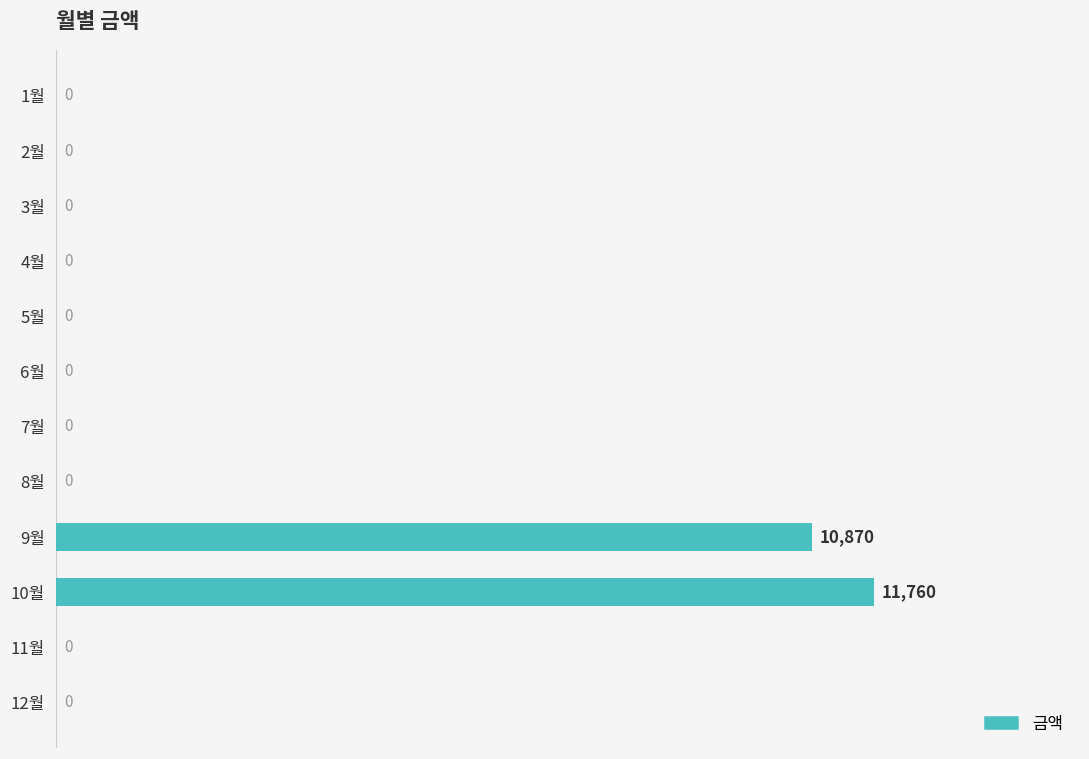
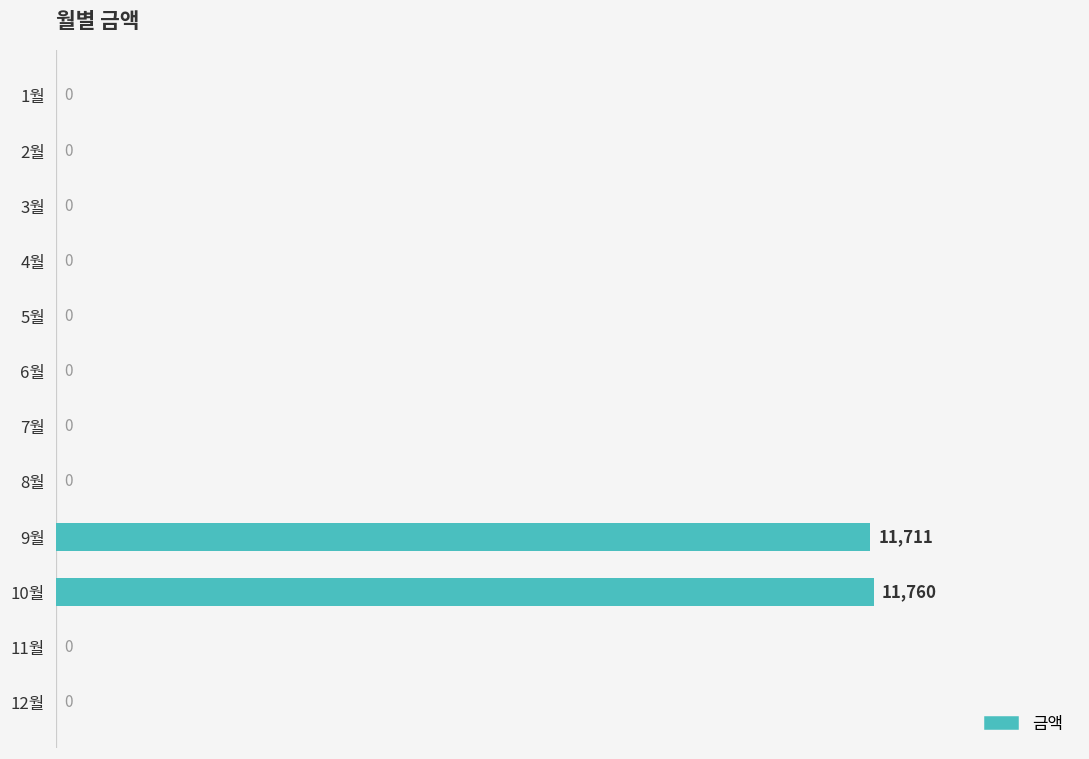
9월: 10,870 -> 11,711
